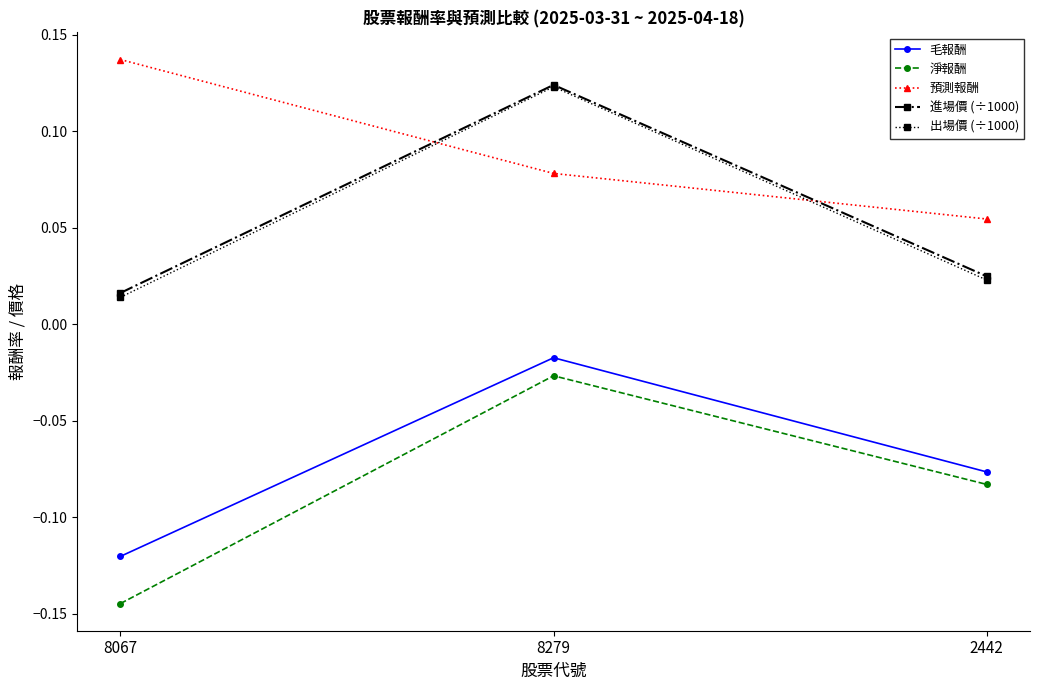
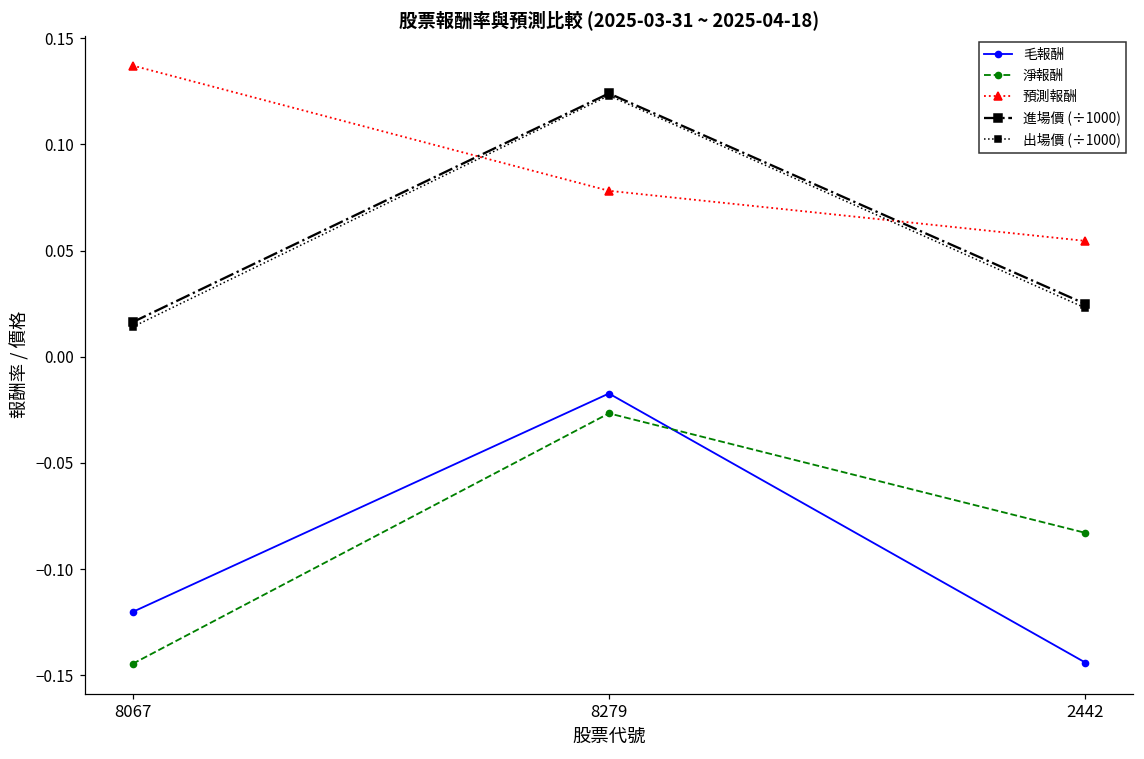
毛報酬, 2442: -0.076 -> -0.144
